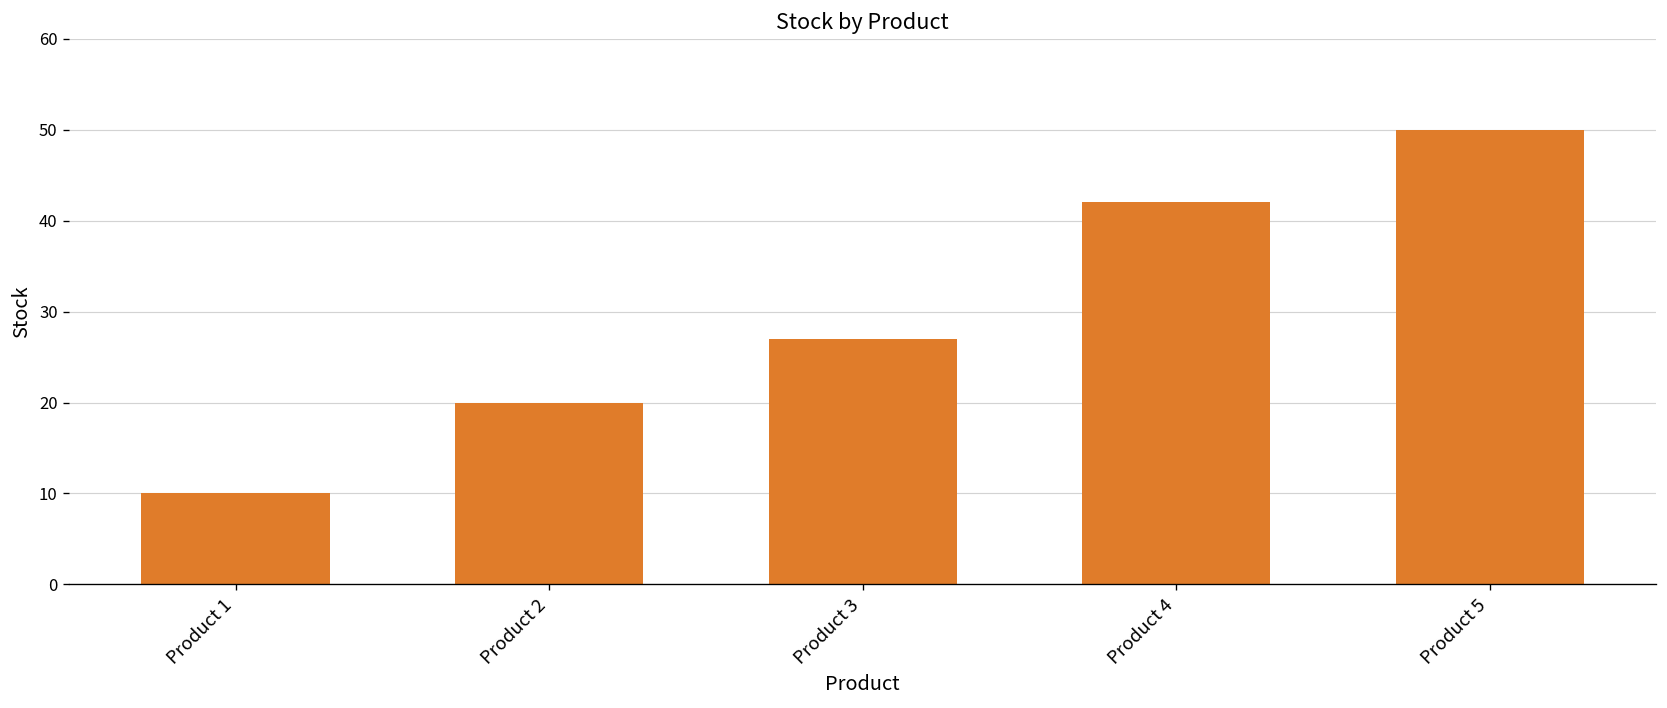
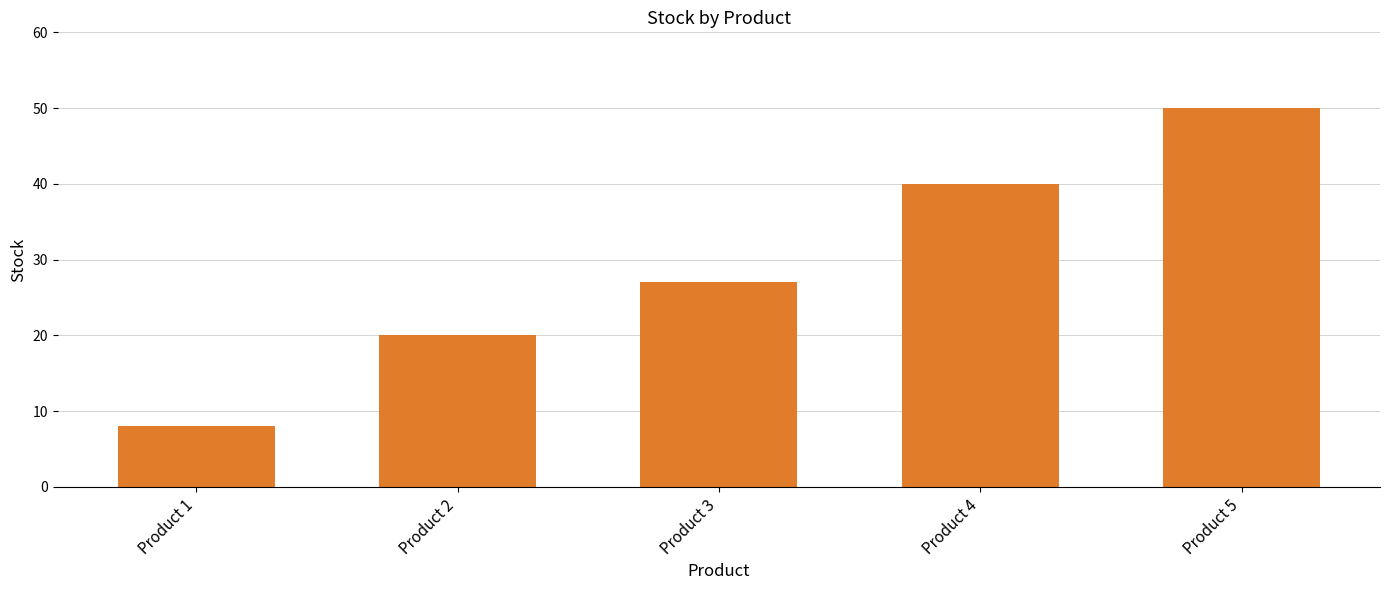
Product 1: 10 -> 8
Product 4: 42 -> 40
